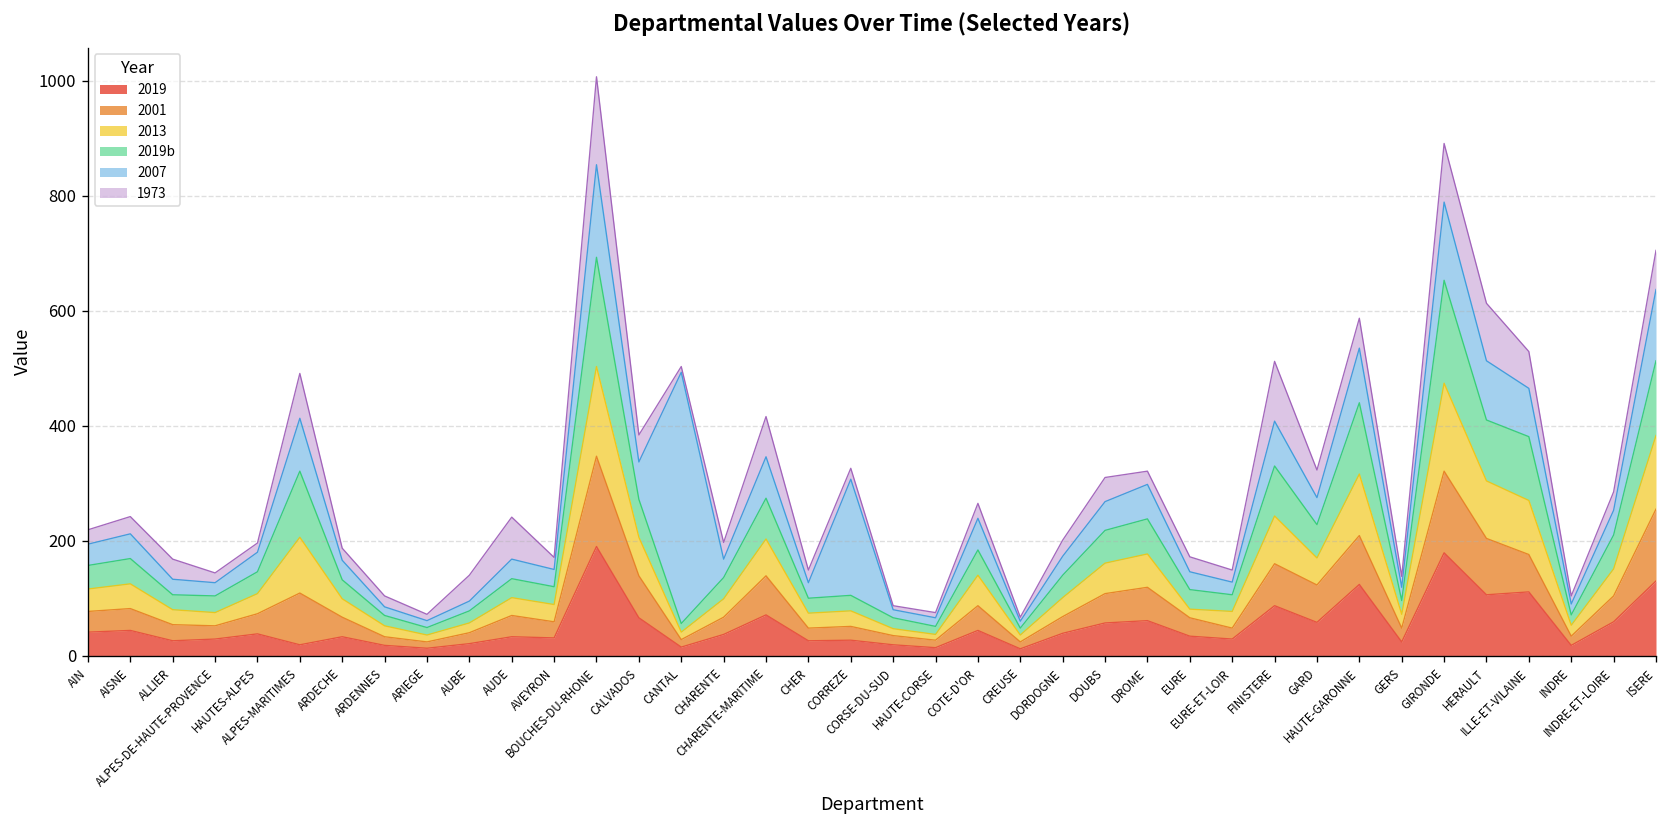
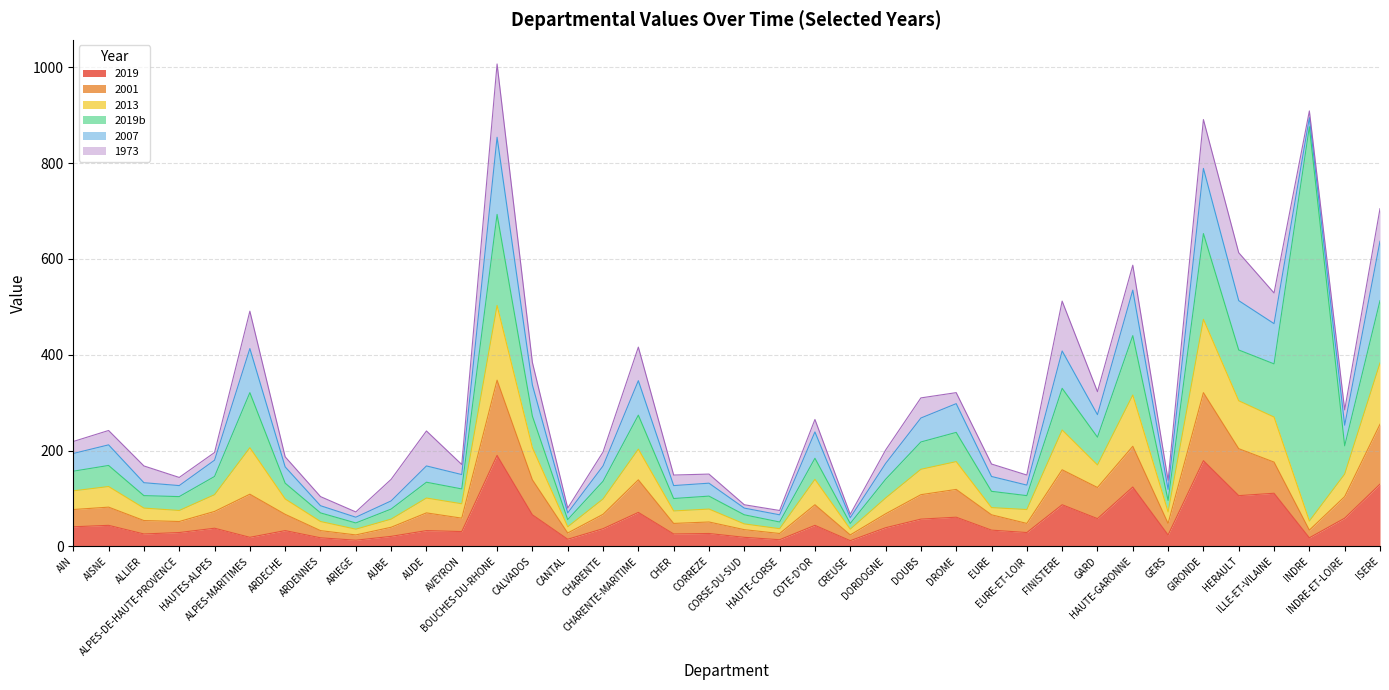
2007, CANTAL: 440 -> 10
2007, CORREZE: 200 -> 30
2019b, INDRE: 20 -> 820
